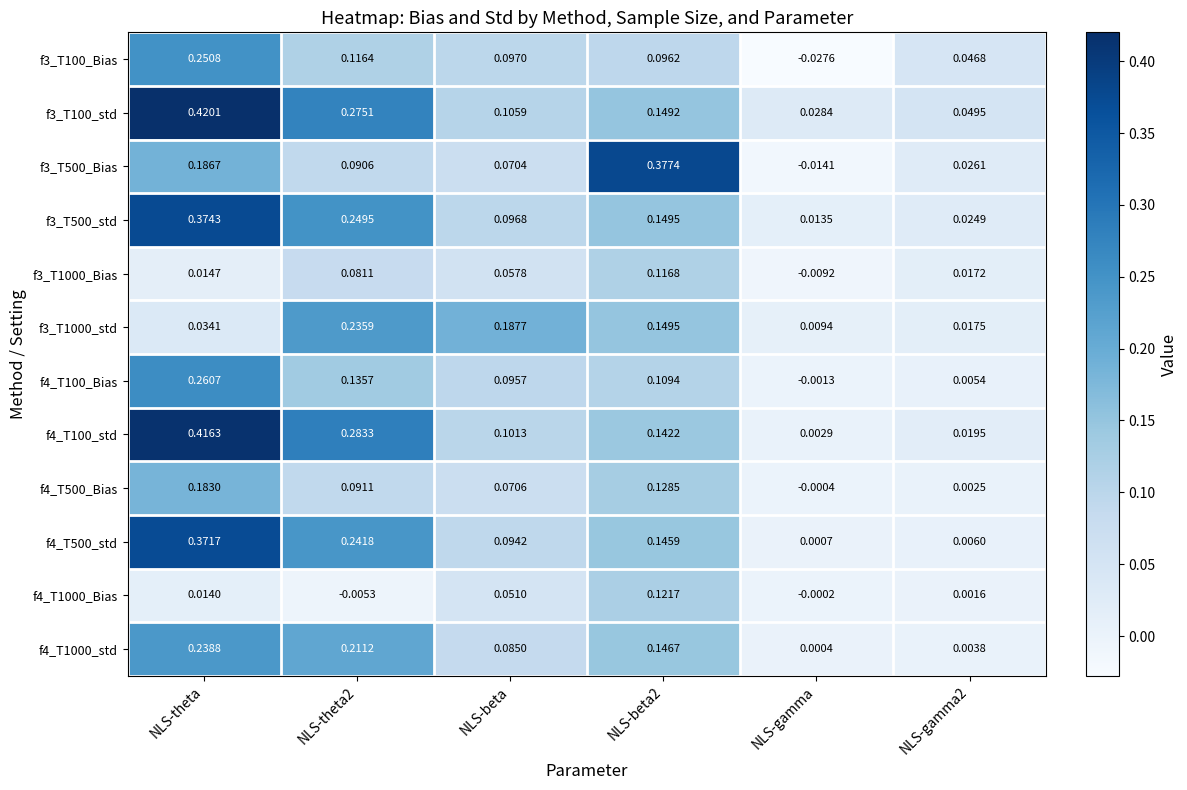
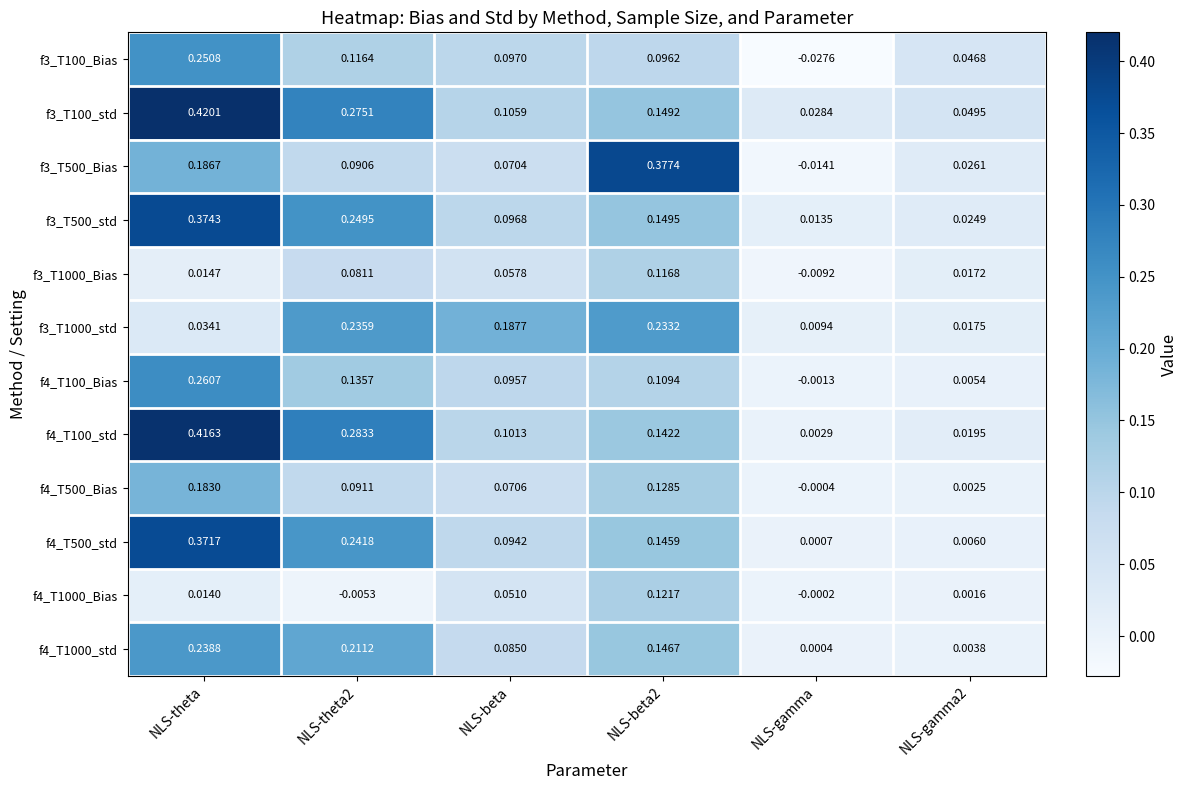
f3_T1000_std, NLS-beta2: 0.1495 -> 0.2332
